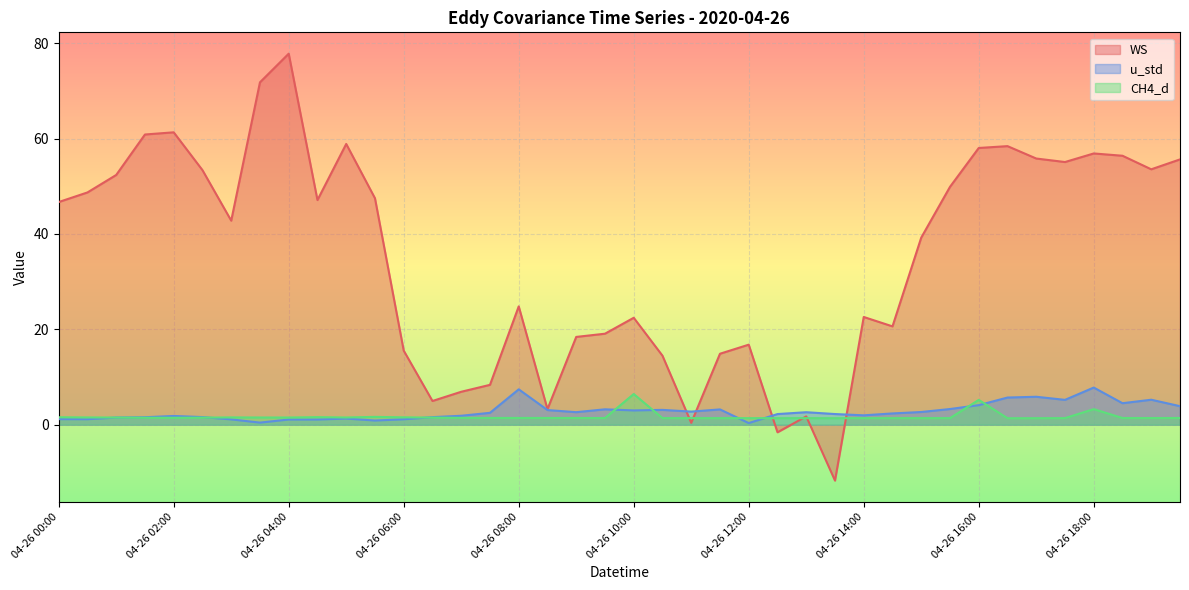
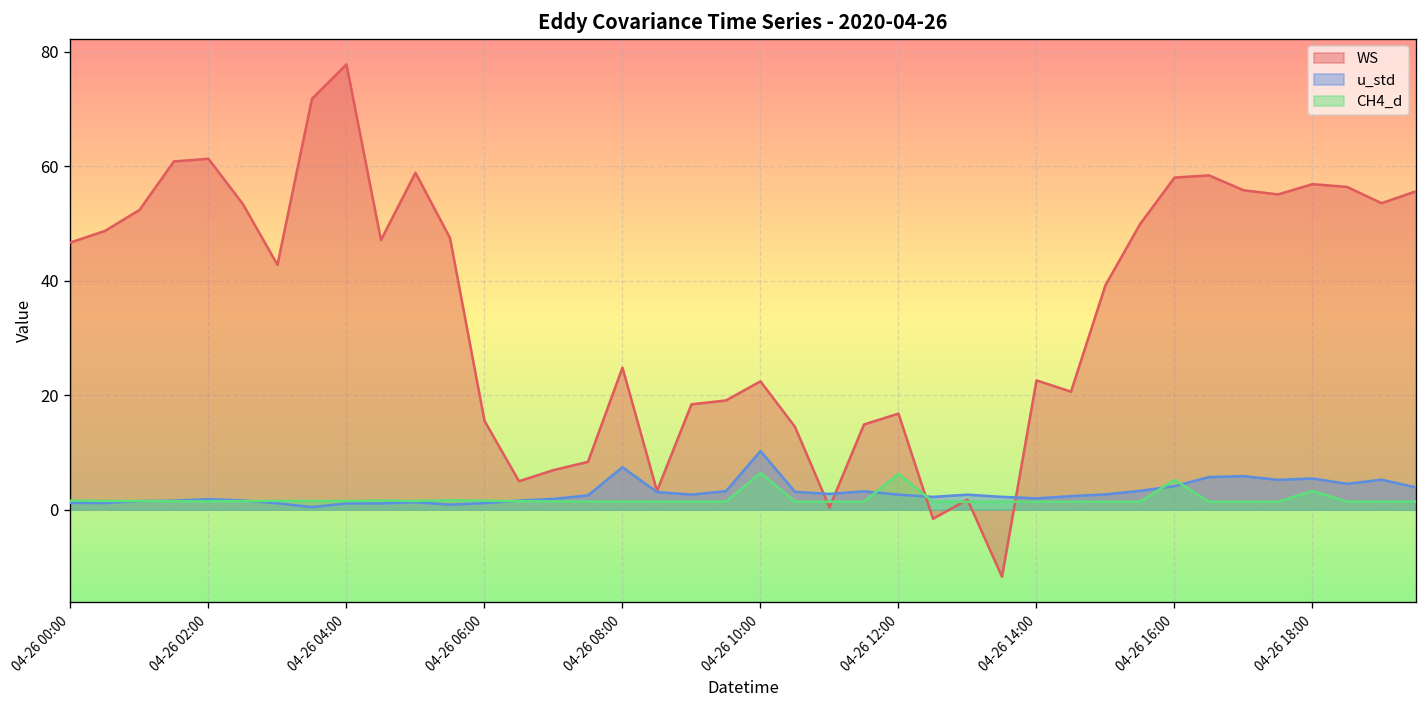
u_std, 04-26 10:00: 3 -> 10
u_std, 04-26 12:00: 0 -> 3
CH4_d, 04-26 12:00: 1 -> 6
u_std, 04-26 18:00: 8 -> 5
